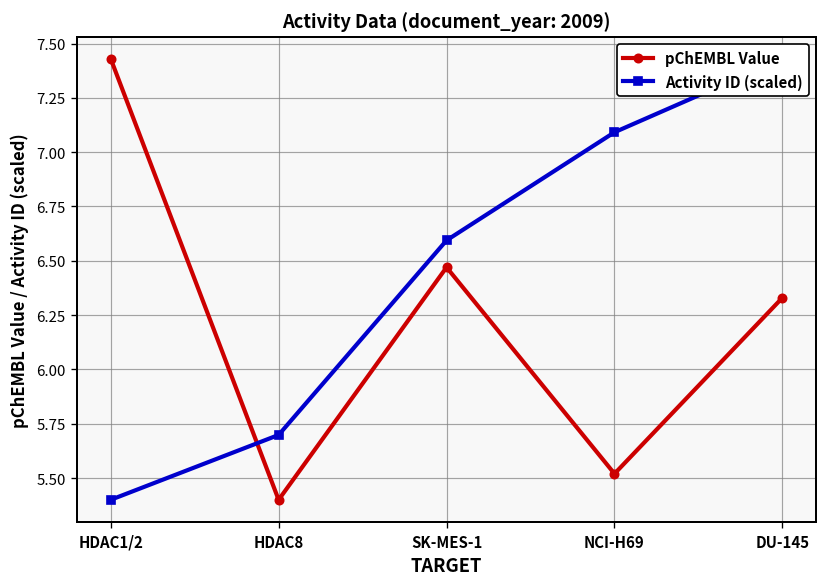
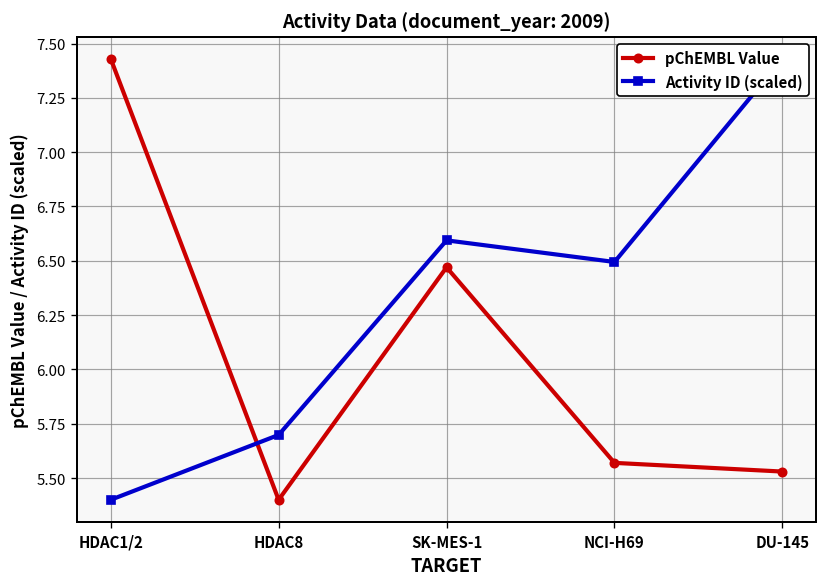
pChEMBL Value, NCI-H69: 5.52 -> 5.57
Activity ID (scaled), NCI-H69: 7.09 -> 6.49
pChEMBL Value, DU-145: 6.33 -> 5.53
